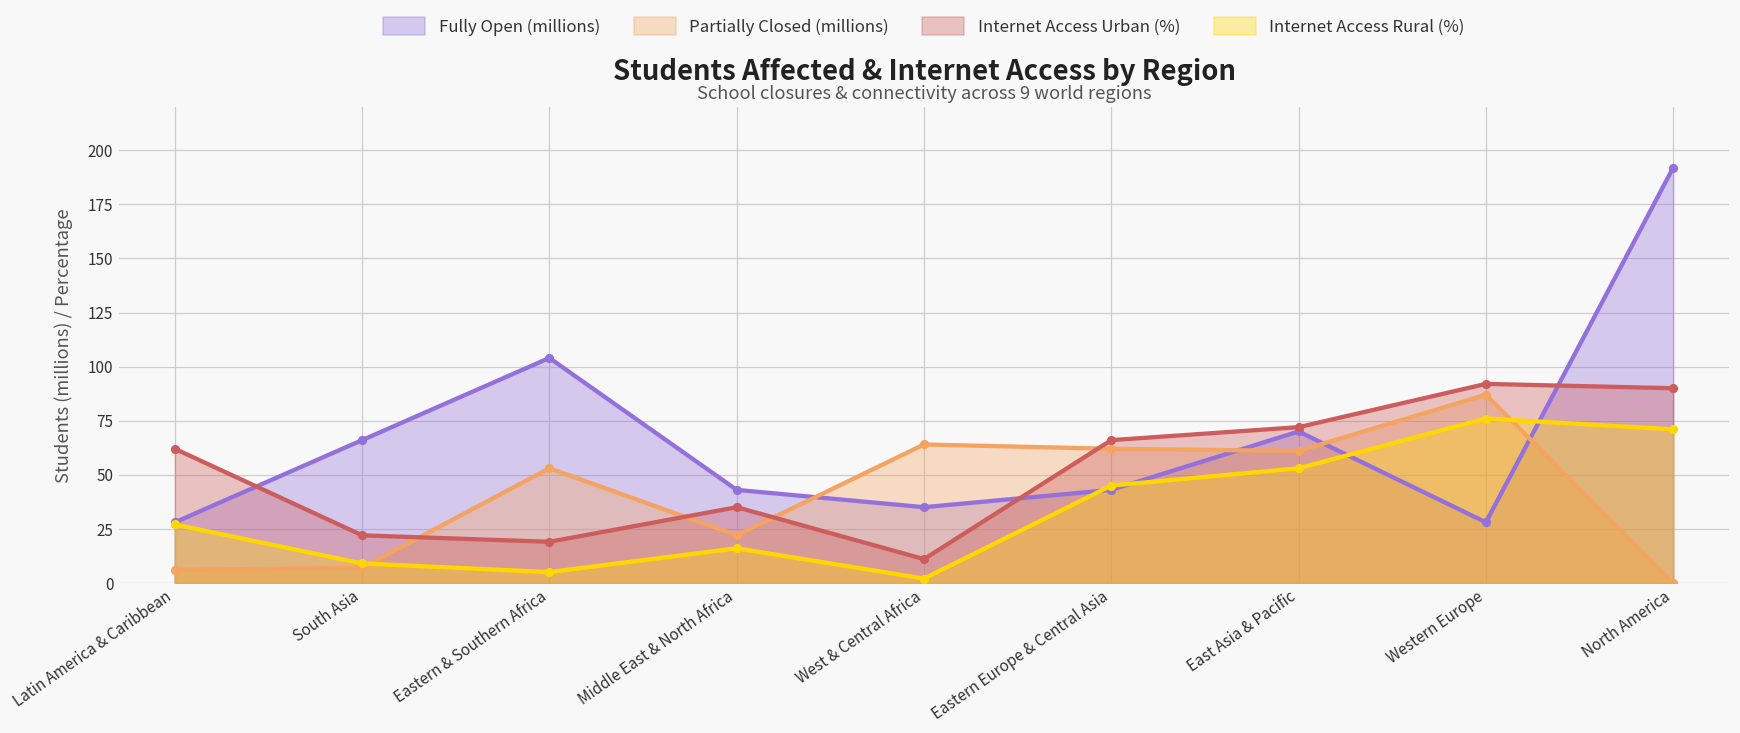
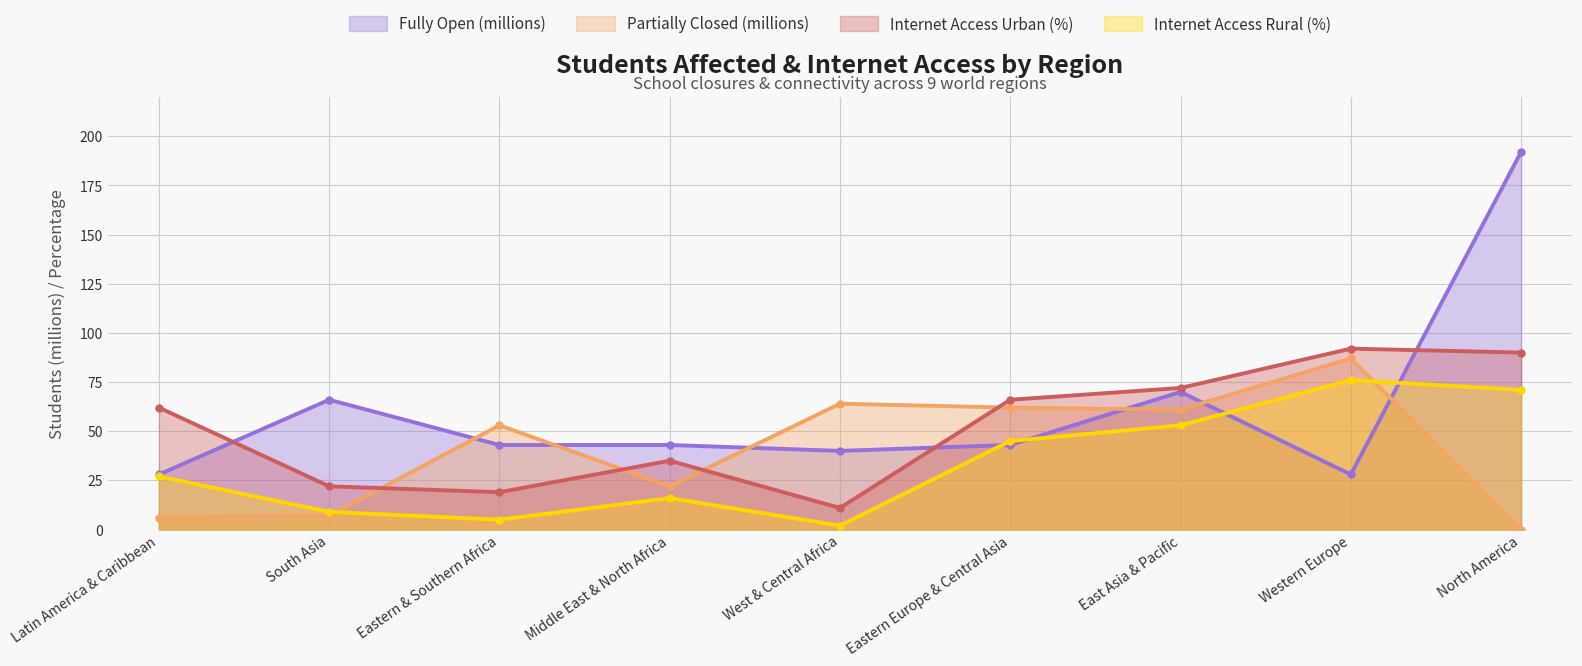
Fully Open (millions), Eastern & Southern Africa: 104 -> 43
Fully Open (millions), West & Central Africa: 35 -> 40
